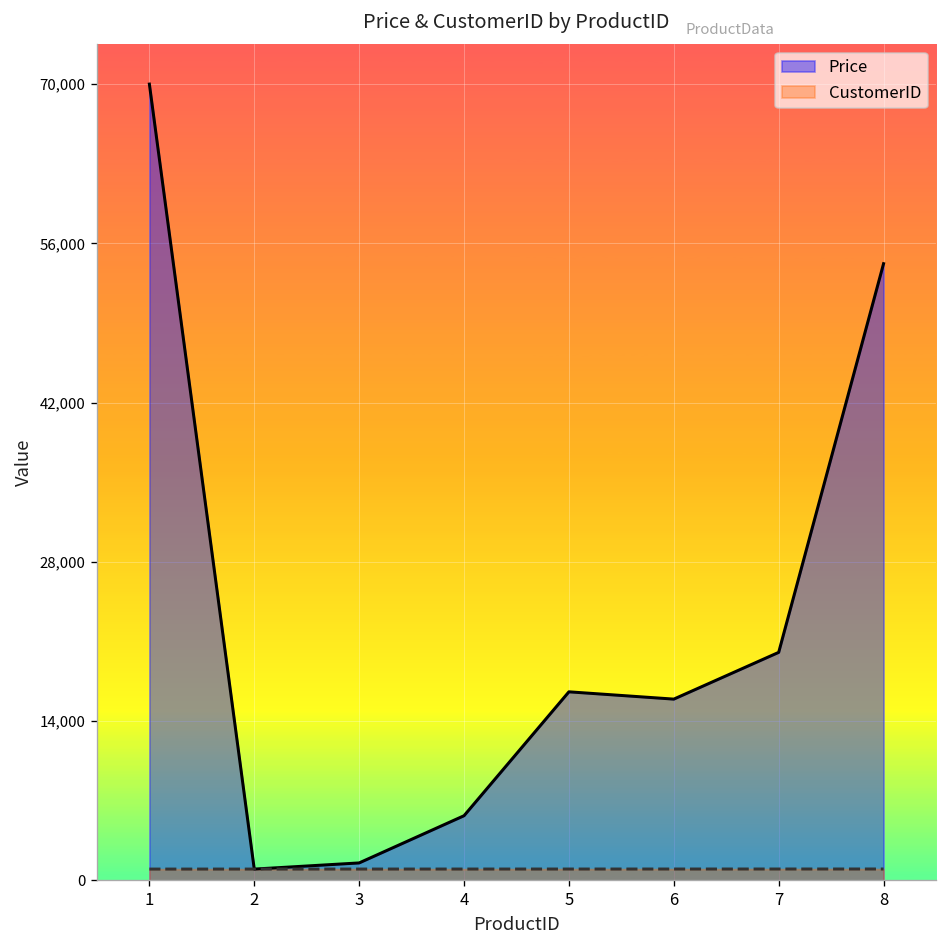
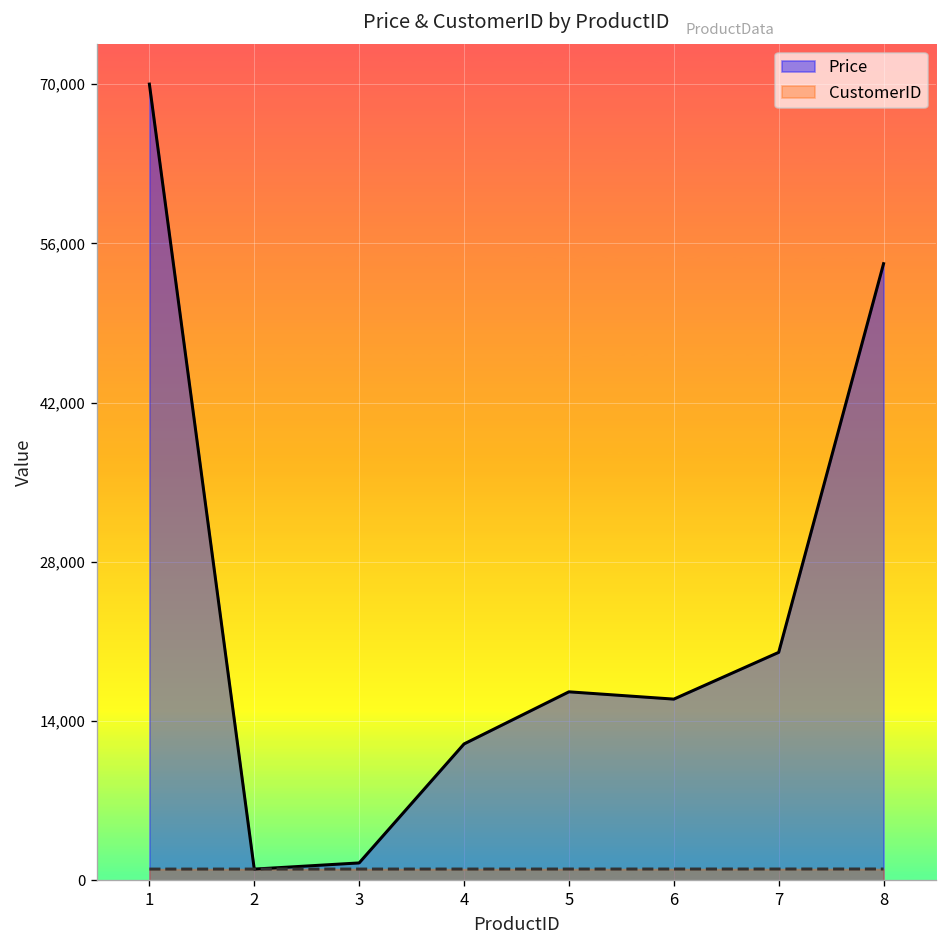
Price, 4: 6,000 -> 12,000
